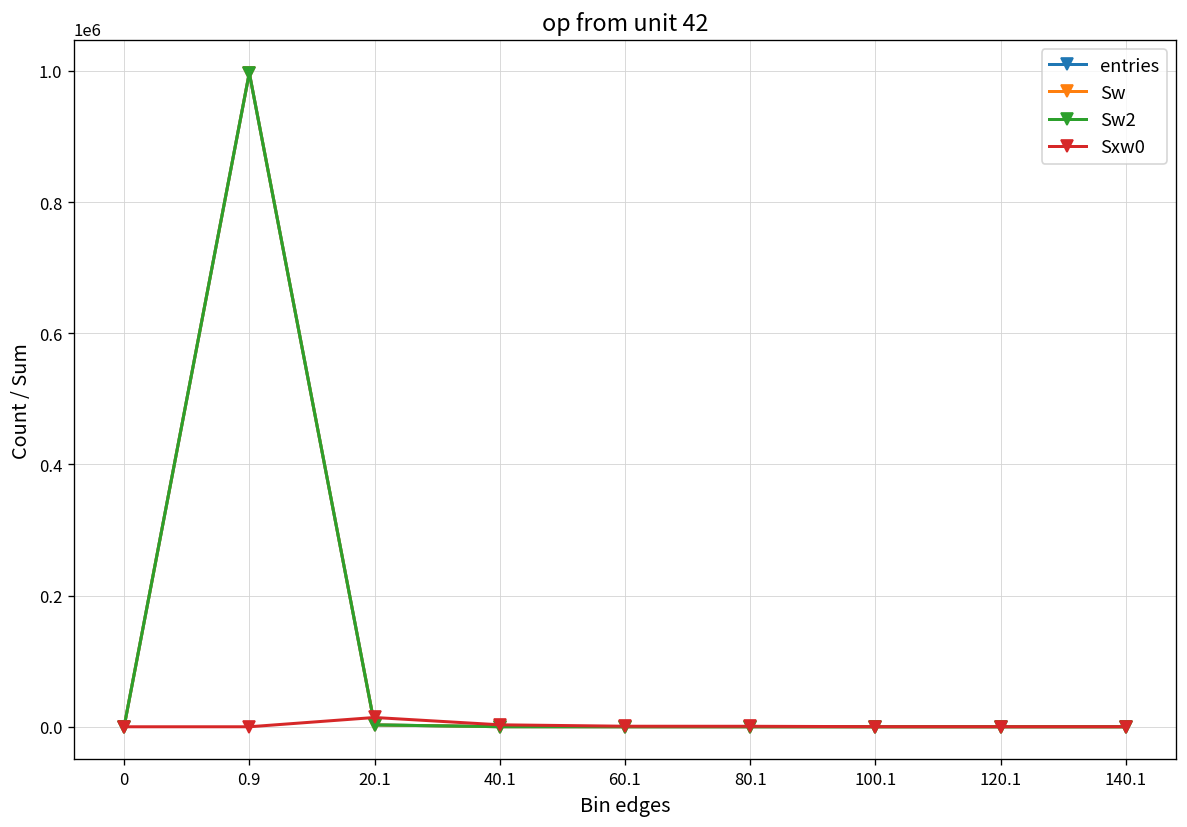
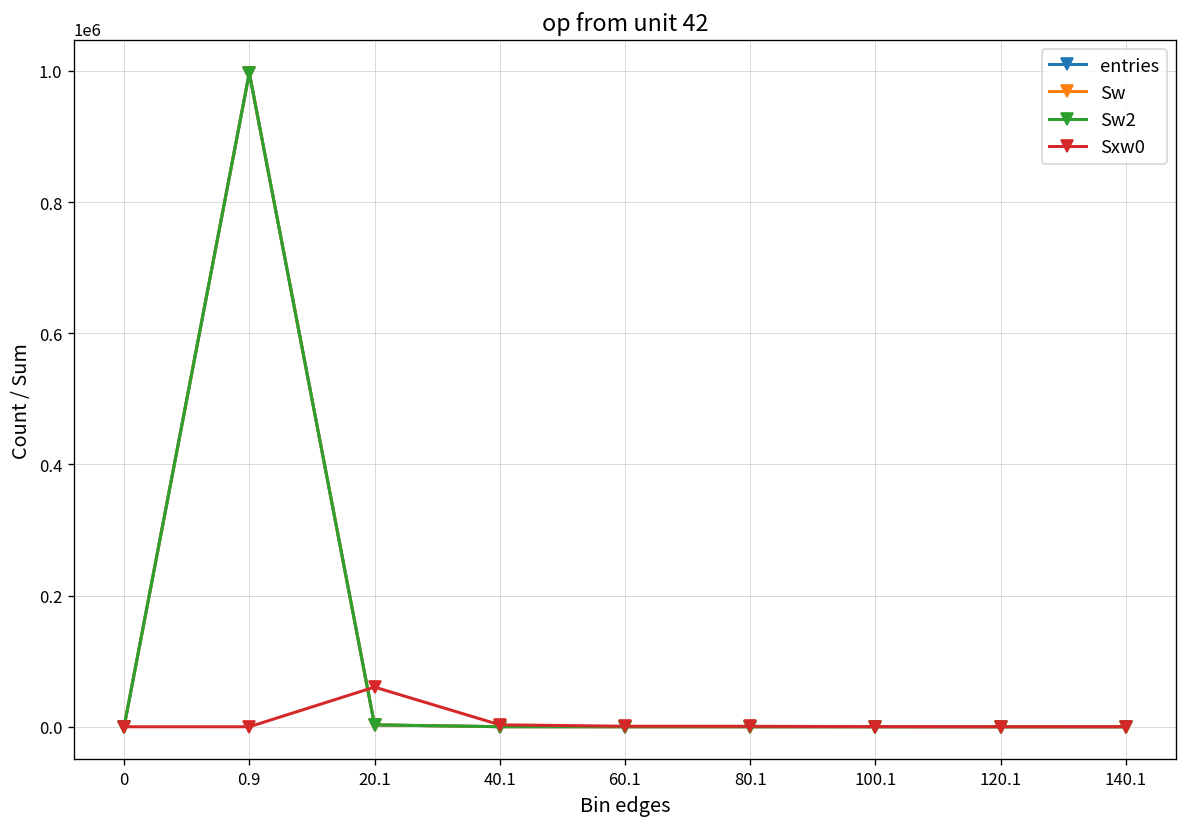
Sxw0, 20.1: 10000 -> 60000
